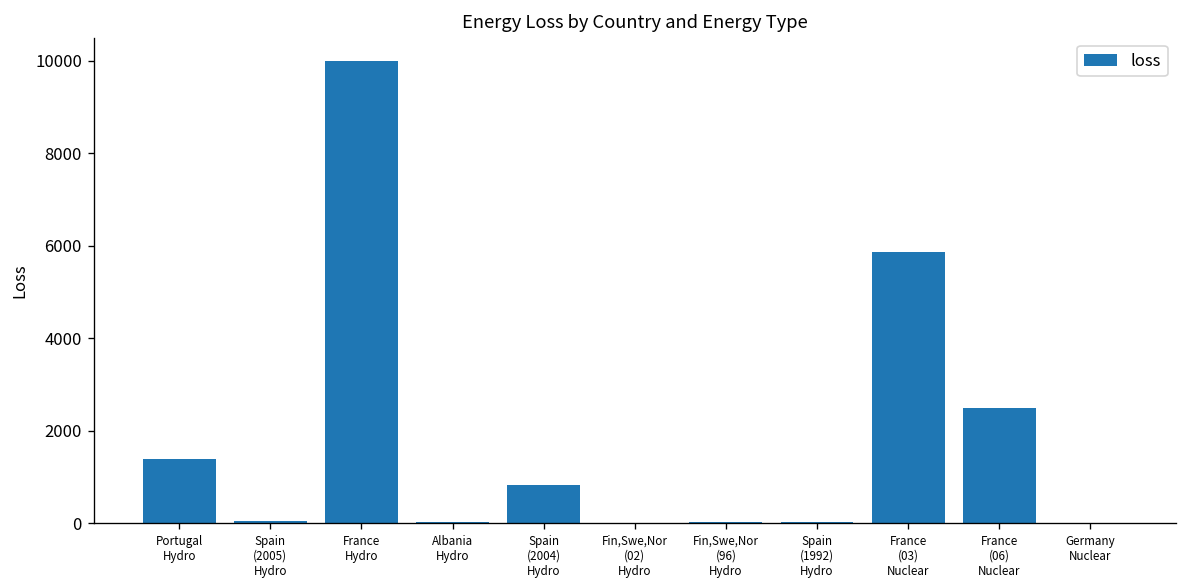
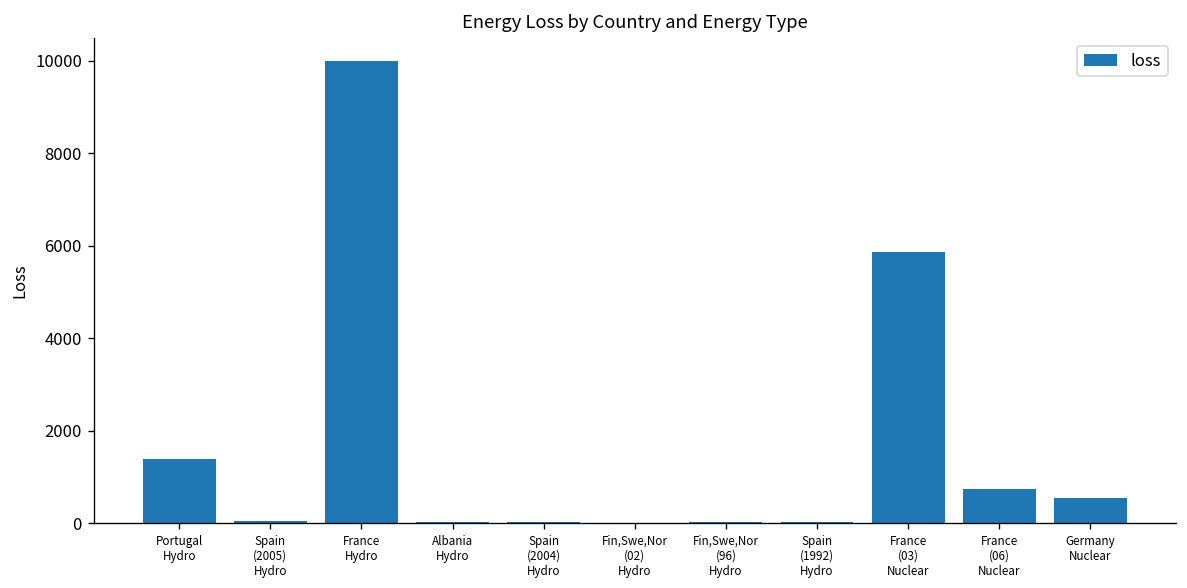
Spain (2004) Hydro: 800 -> 0
France (06) Nuclear: 2500 -> 700
Germany Nuclear: 0 -> 500
